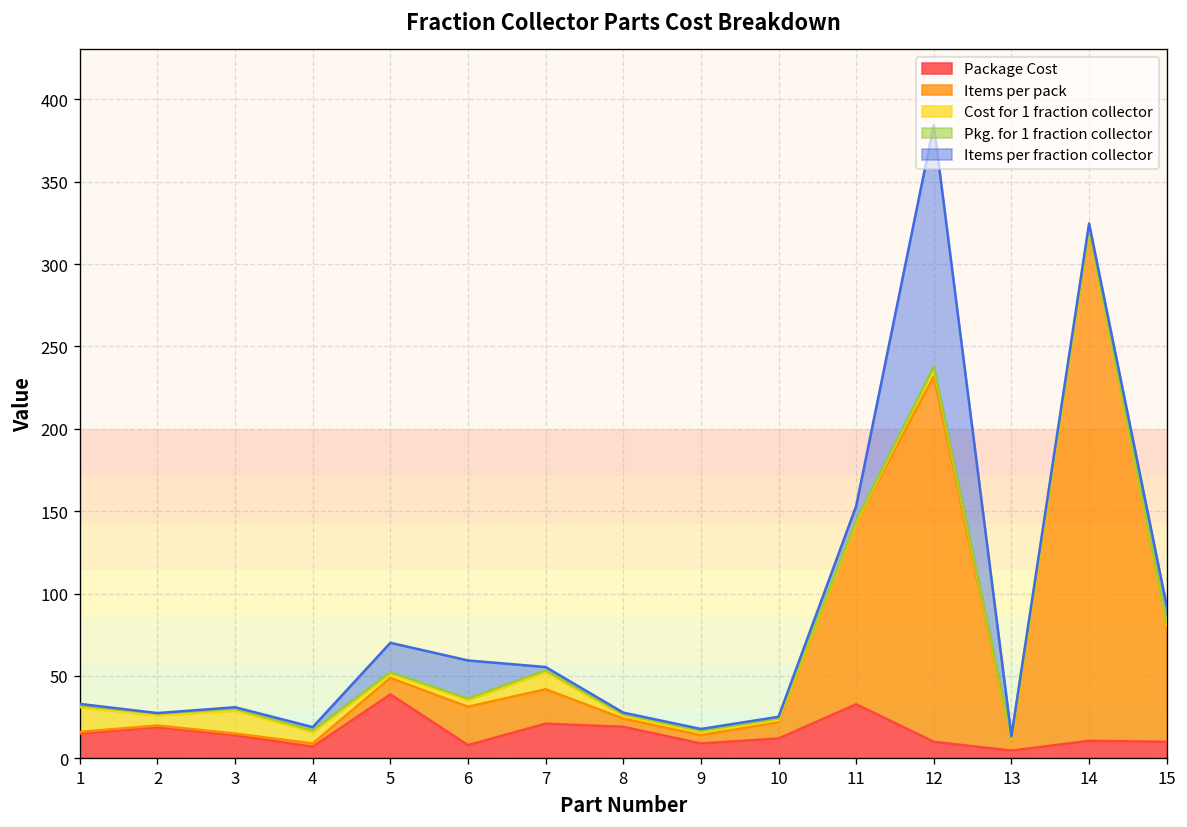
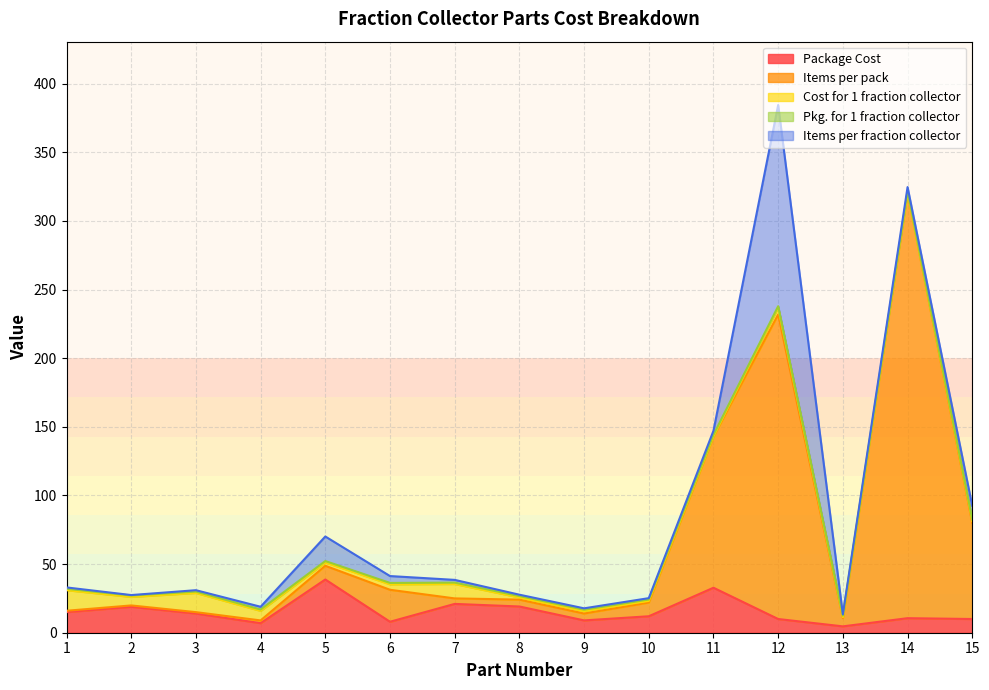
Items per fraction collector, 6: 23 -> 5
Items per pack, 7: 21 -> 4
Items per fraction collector, 11: 9 -> 3
